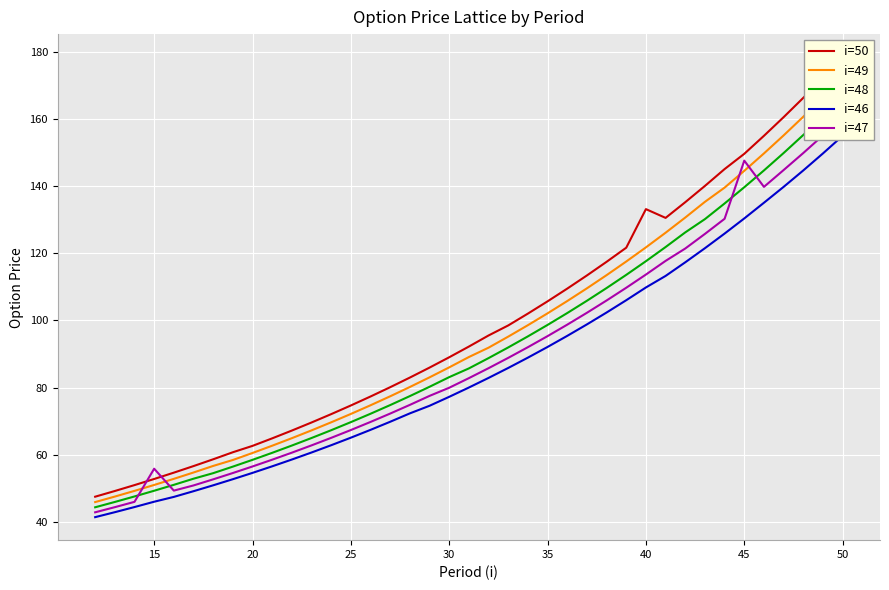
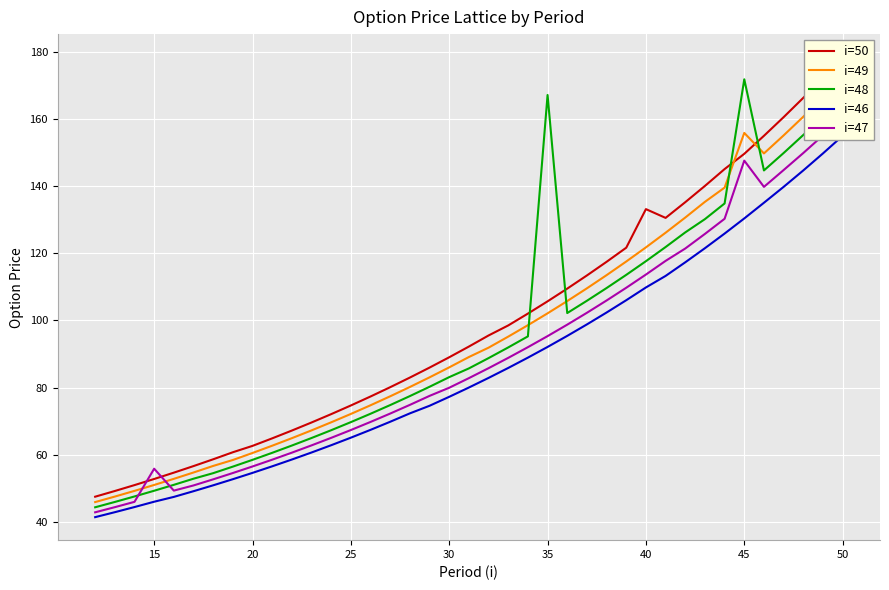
i=48, 35: 99 -> 167
i=49, 45: 145 -> 156
i=48, 45: 140 -> 172
